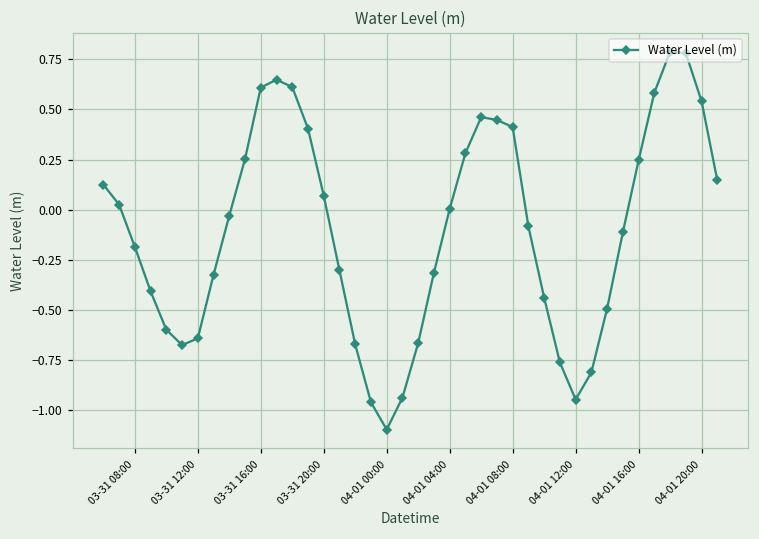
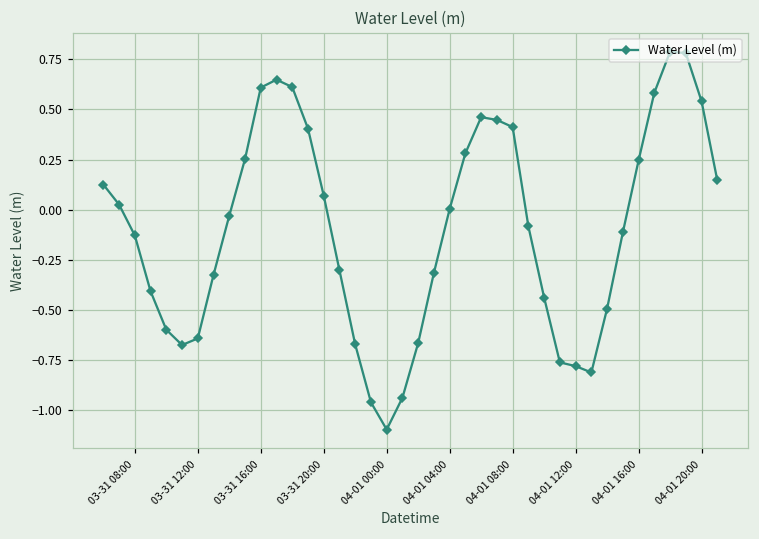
03-31 08:00: -0.18 -> -0.13
04-01 12:00: -0.95 -> -0.78
